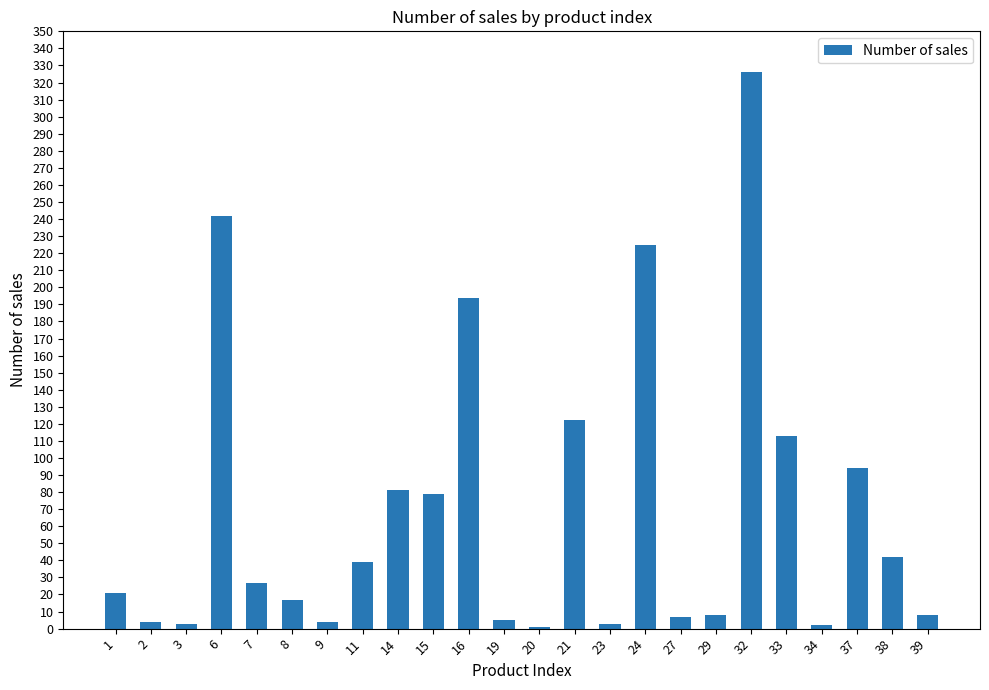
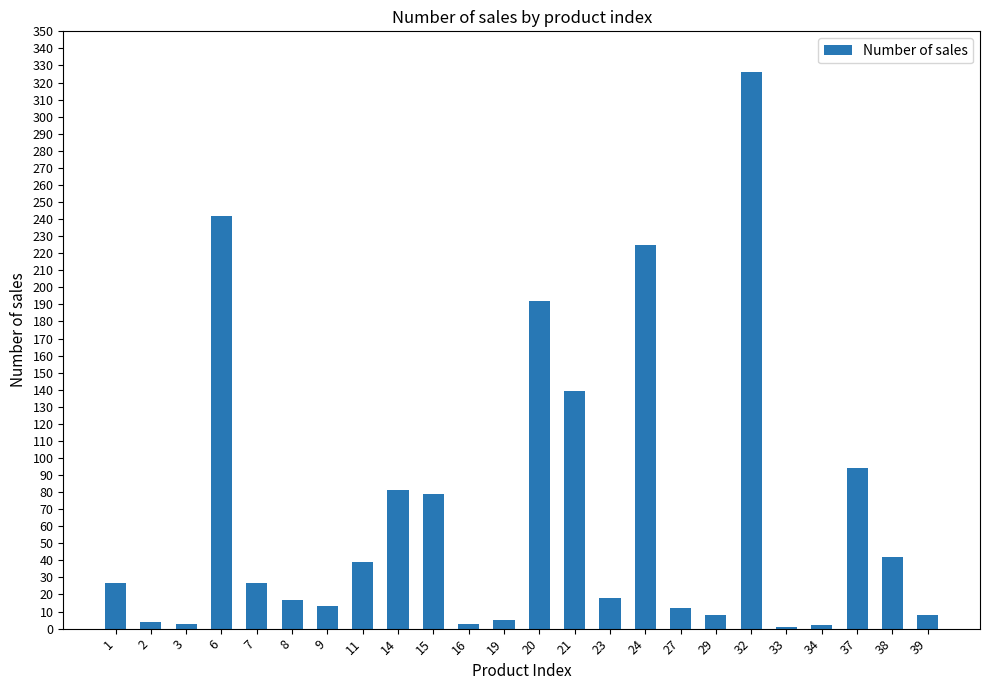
1: 21 -> 27
9: 4 -> 13
16: 194 -> 3
20: 1 -> 192
21: 122 -> 139
23: 3 -> 18
27: 7 -> 12
33: 113 -> 1
